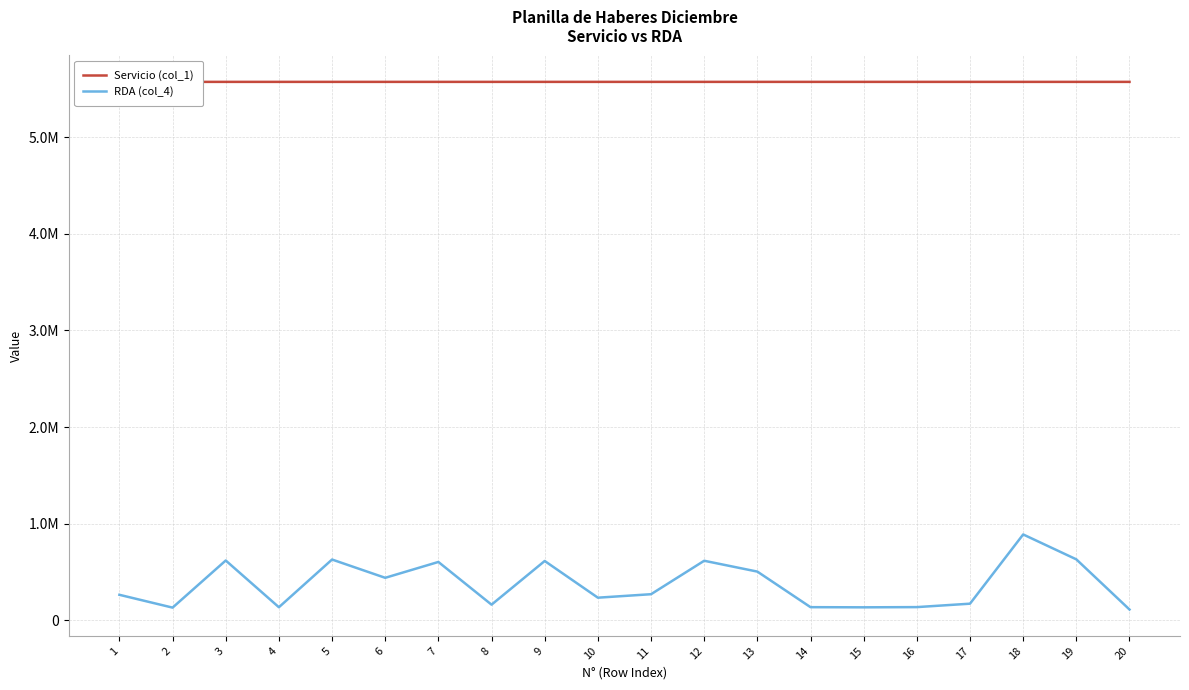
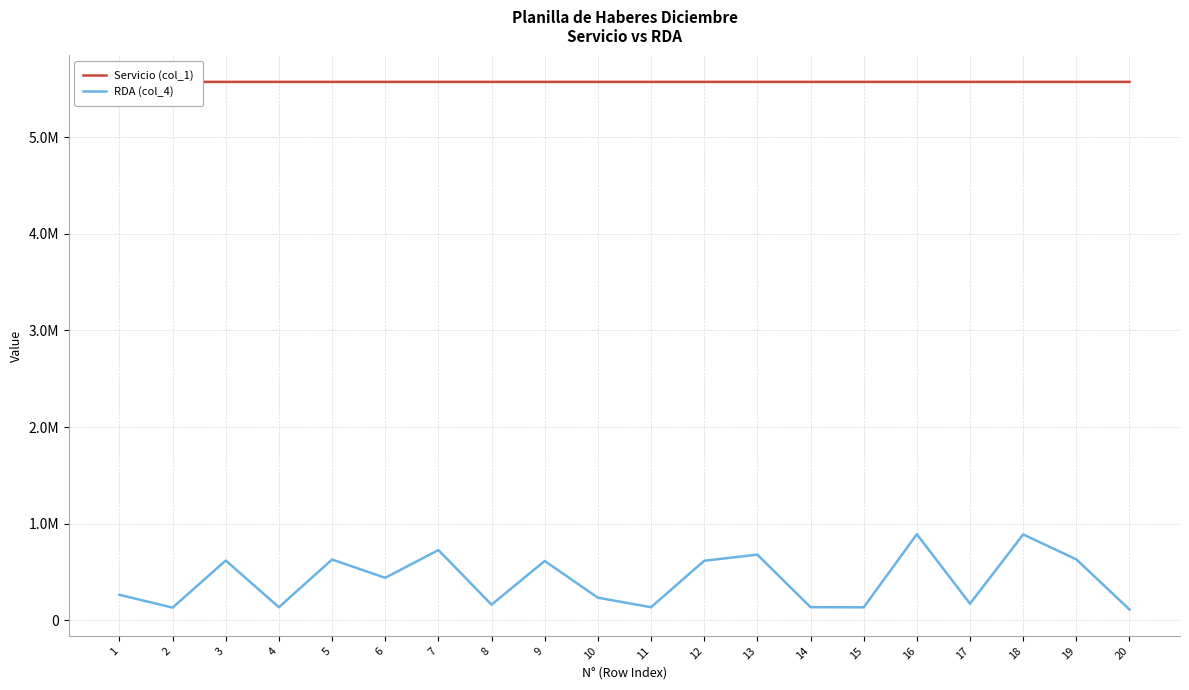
RDA (col_4), 7: 600000 -> 700000
RDA (col_4), 11: 300000 -> 100000
RDA (col_4), 13: 500000 -> 700000
RDA (col_4), 16: 100000 -> 900000
